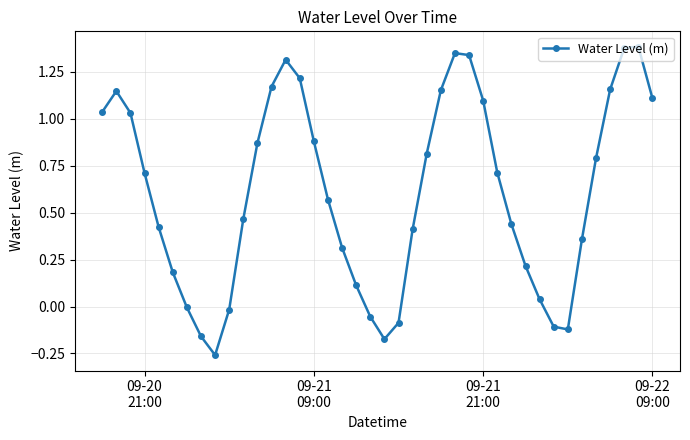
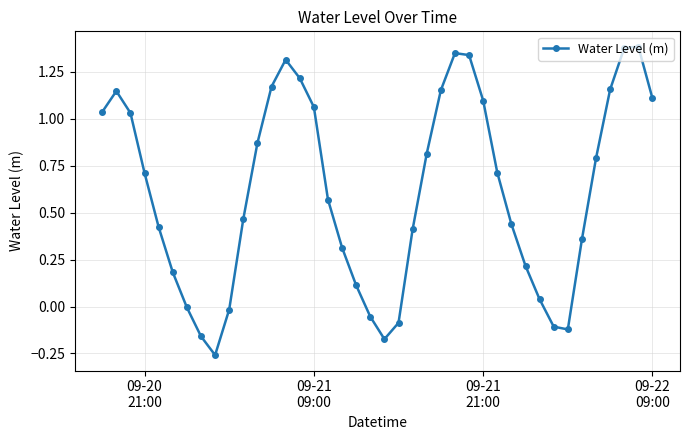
09-21 09:00: 0.88 -> 1.06
